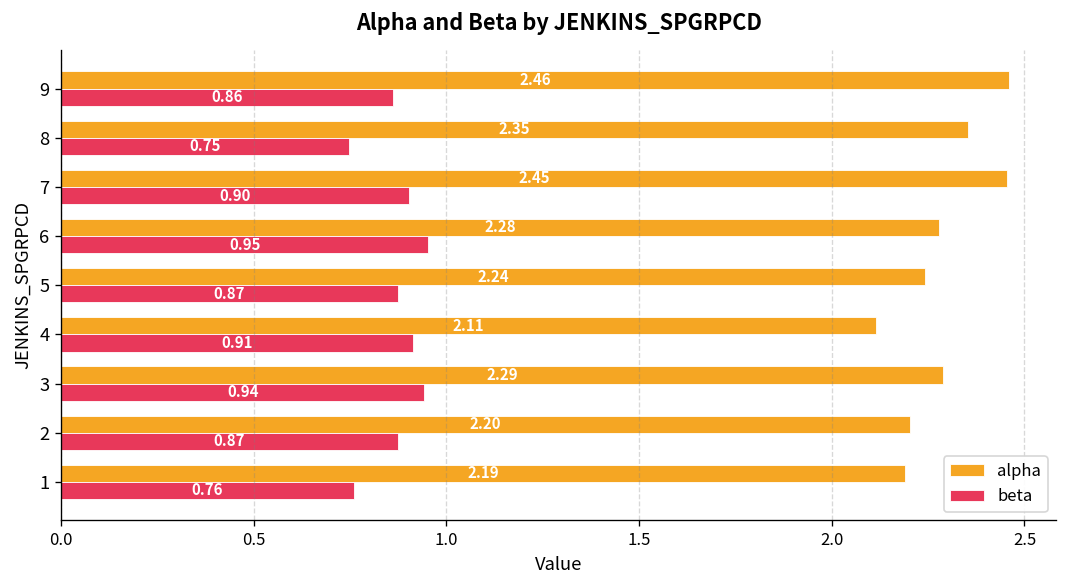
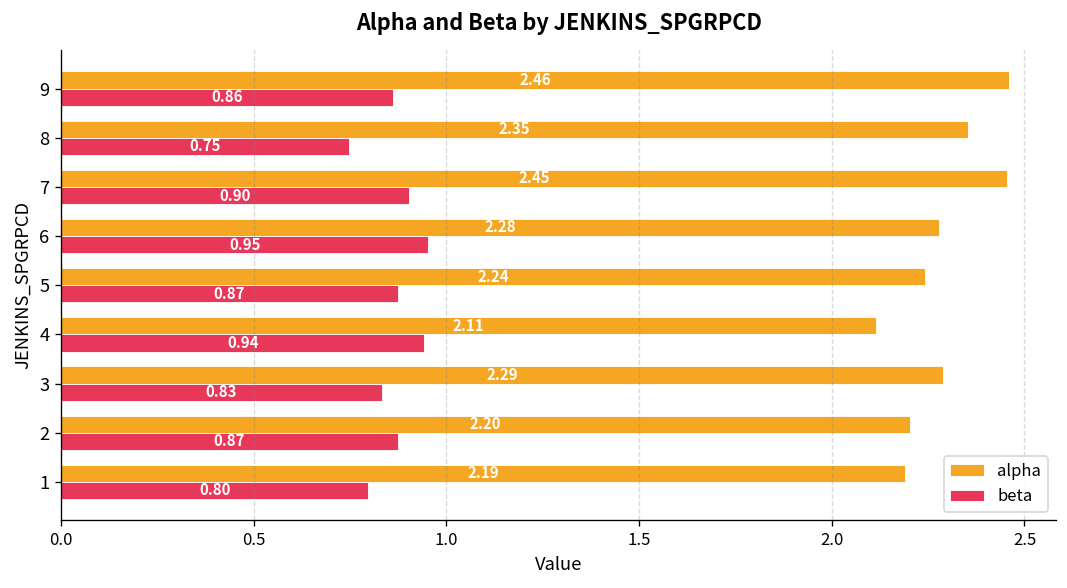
beta, 4: 0.91 -> 0.94
beta, 3: 0.94 -> 0.83
beta, 1: 0.76 -> 0.80
